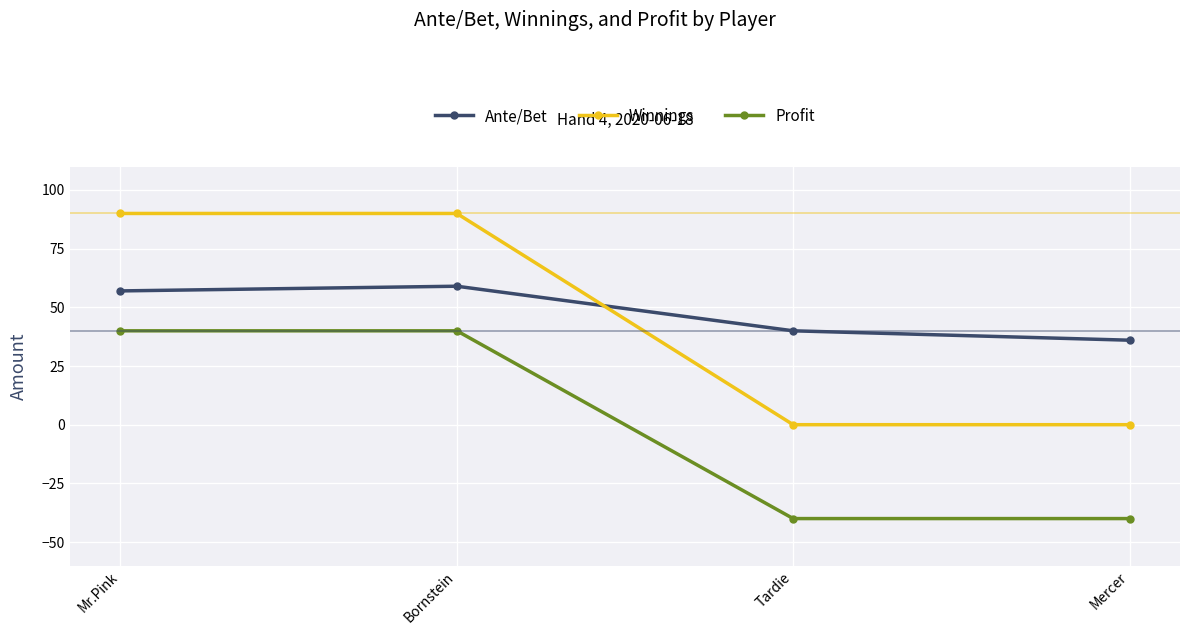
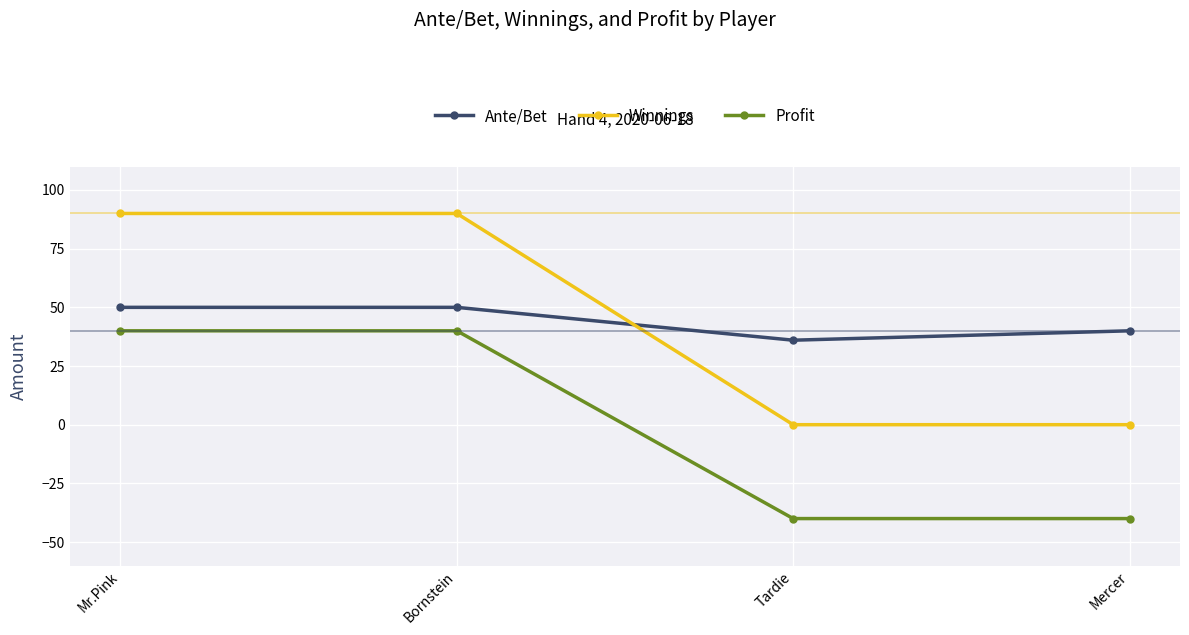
Ante/Bet, Mr.Pink: 57 -> 50
Ante/Bet, Bornstein: 59 -> 50
Ante/Bet, Tardie: 40 -> 36
Ante/Bet, Mercer: 36 -> 40
